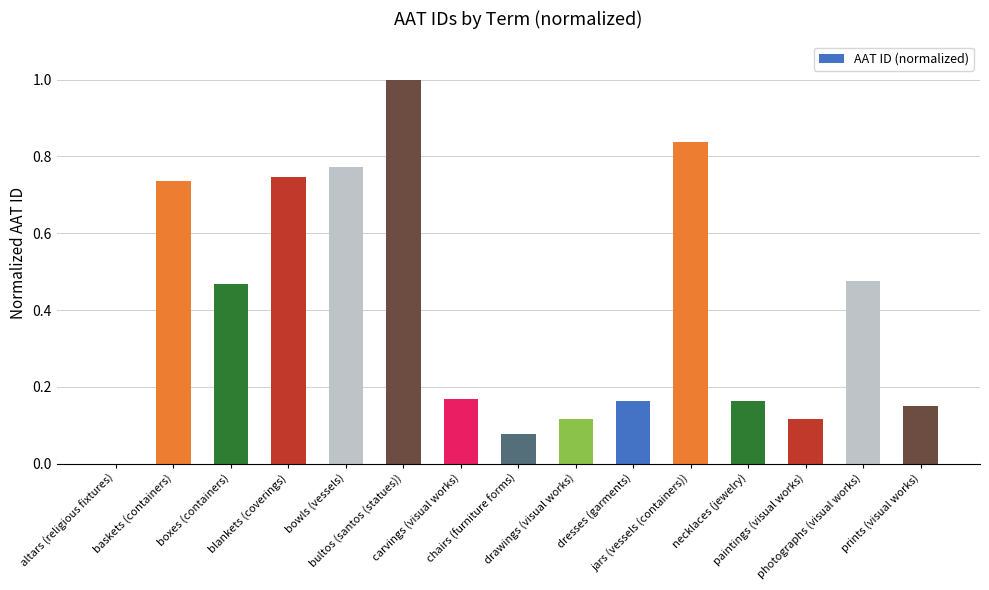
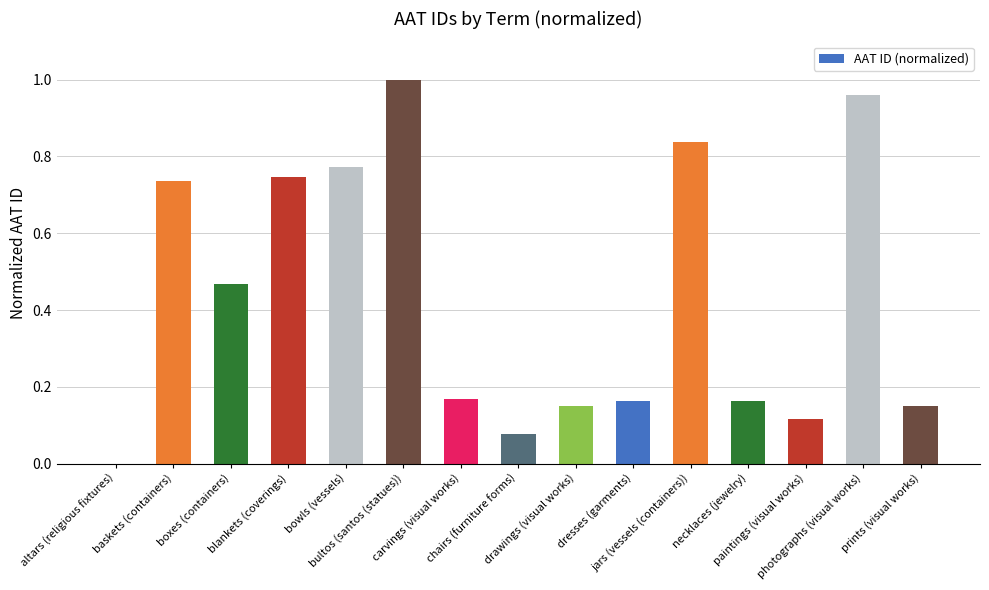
drawings (visual works): 0.12 -> 0.15
photographs (visual works): 0.48 -> 0.96
